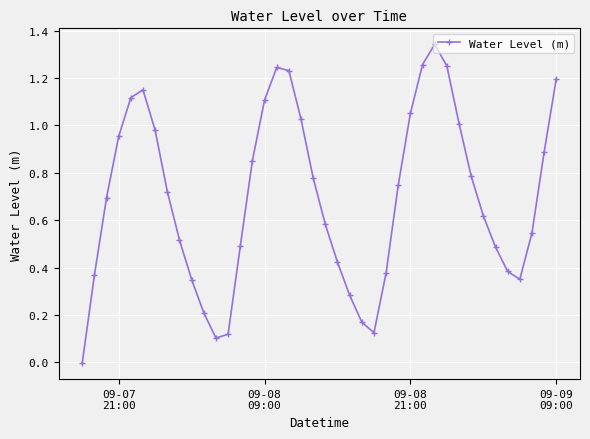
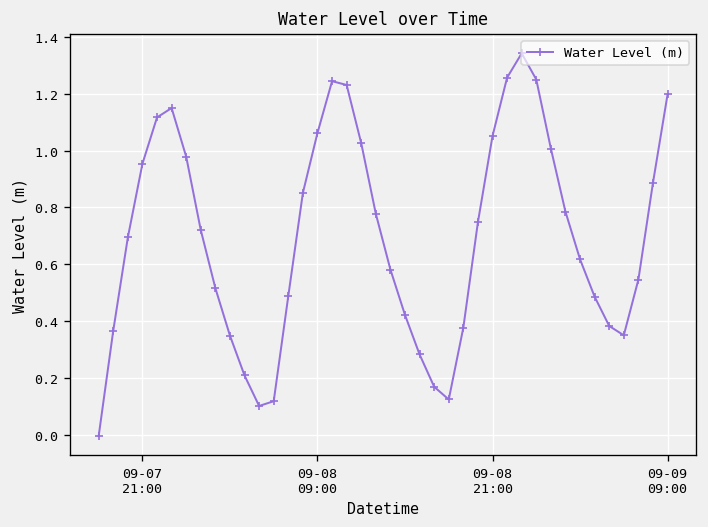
09-08 09:00: 1.11 -> 1.06
